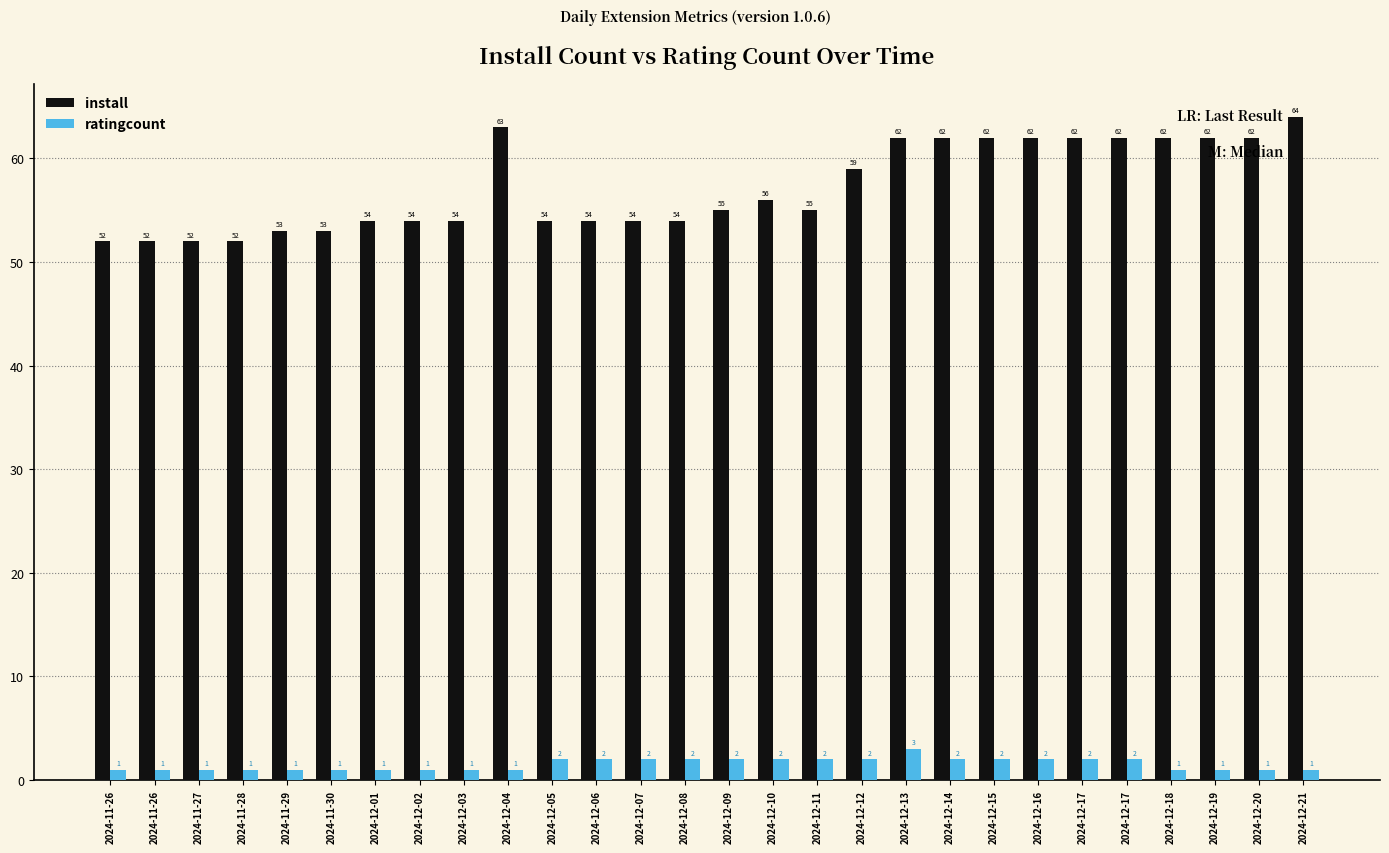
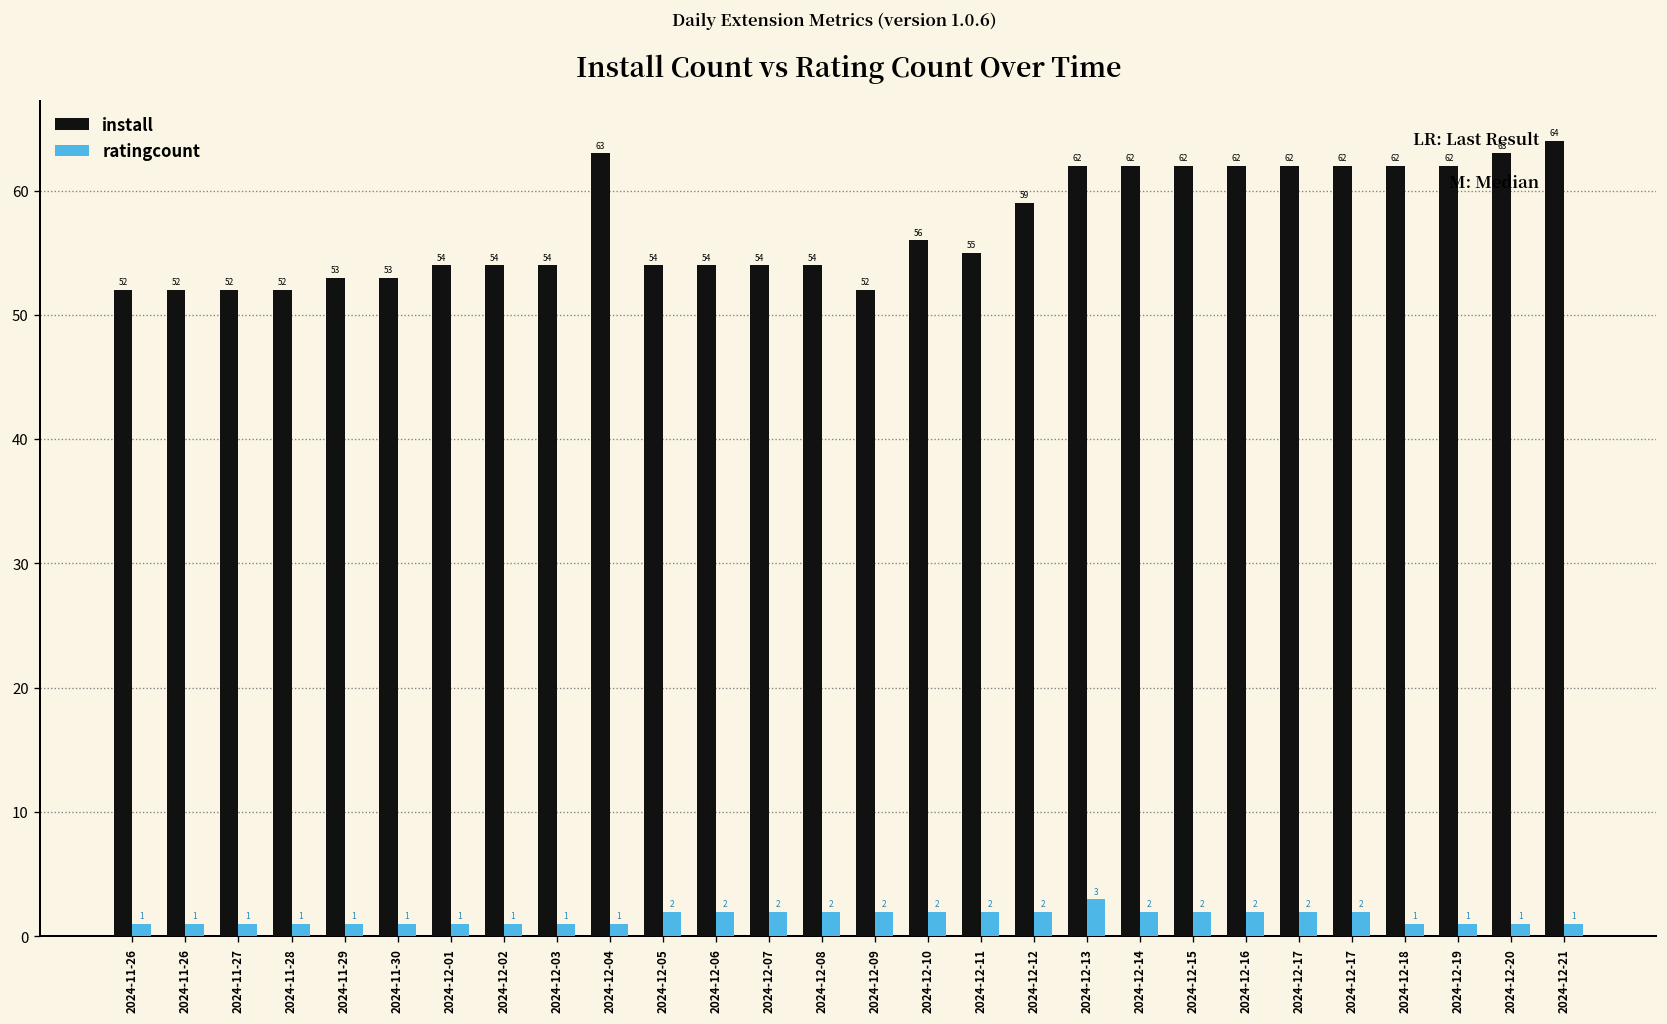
install, 2024-12-09: 55 -> 52
install, 2024-12-20: 62 -> 63
